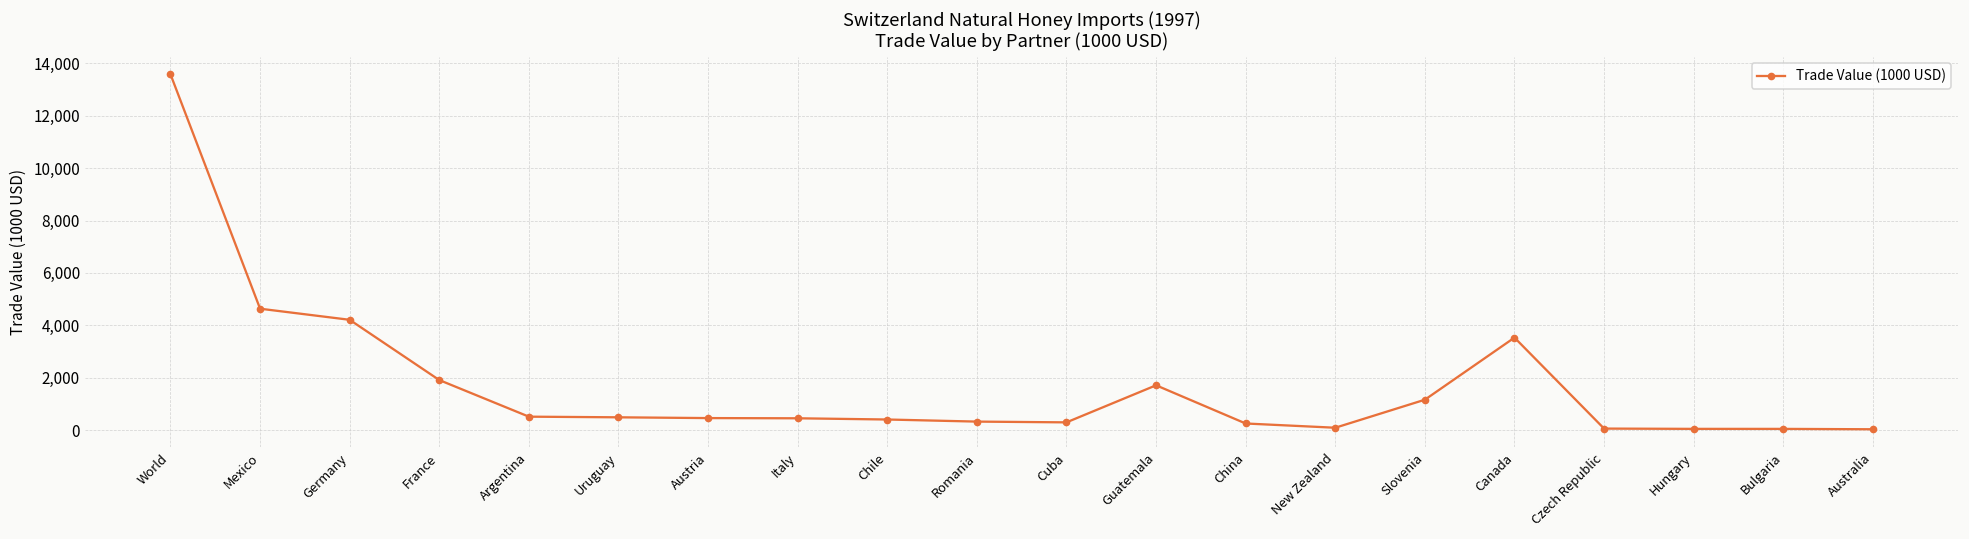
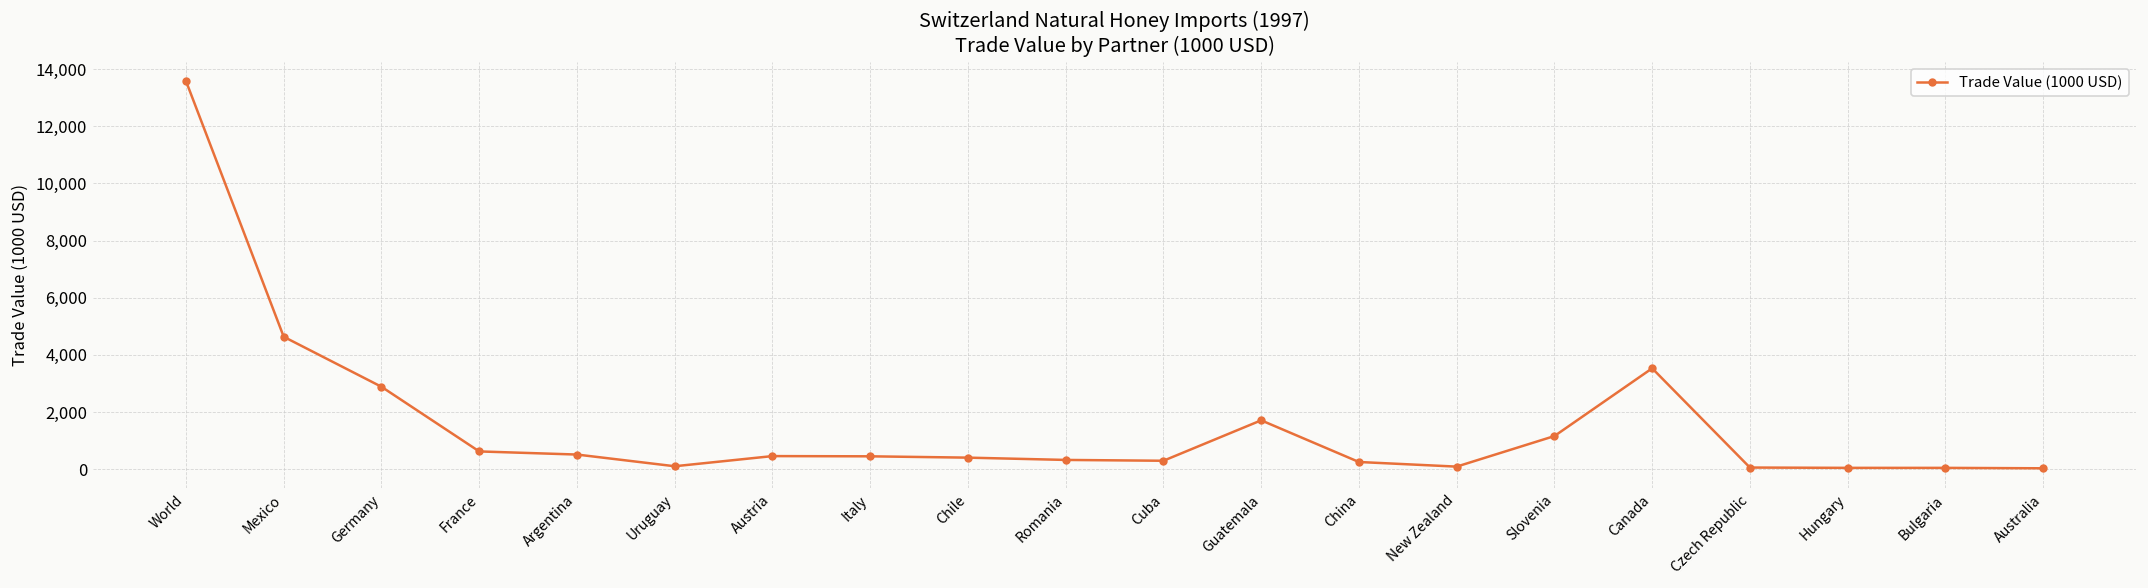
Germany: 4,200 -> 2,900
France: 1,900 -> 600
Uruguay: 500 -> 100
